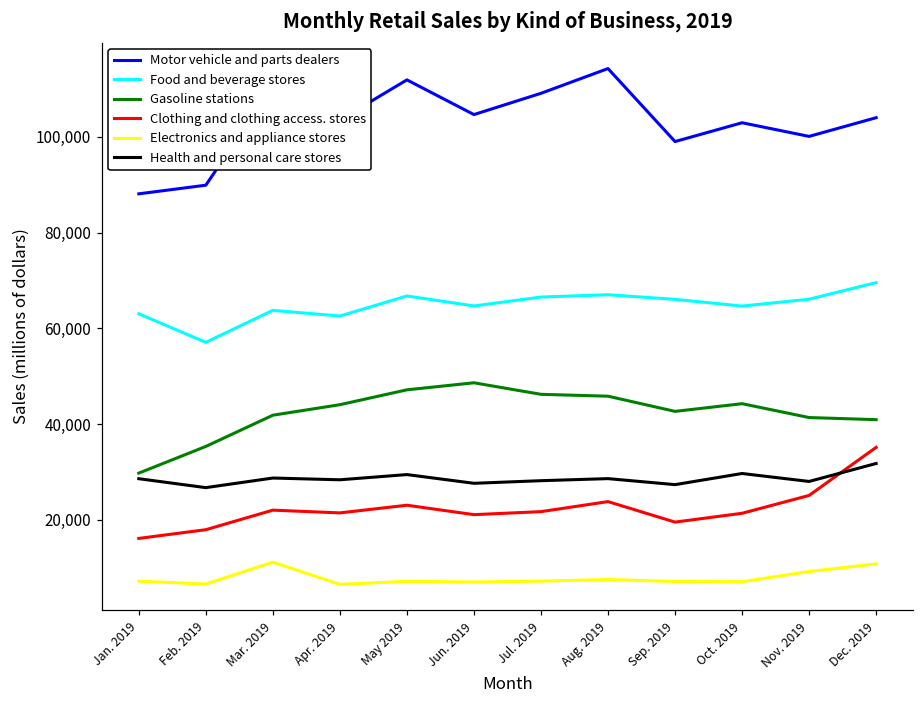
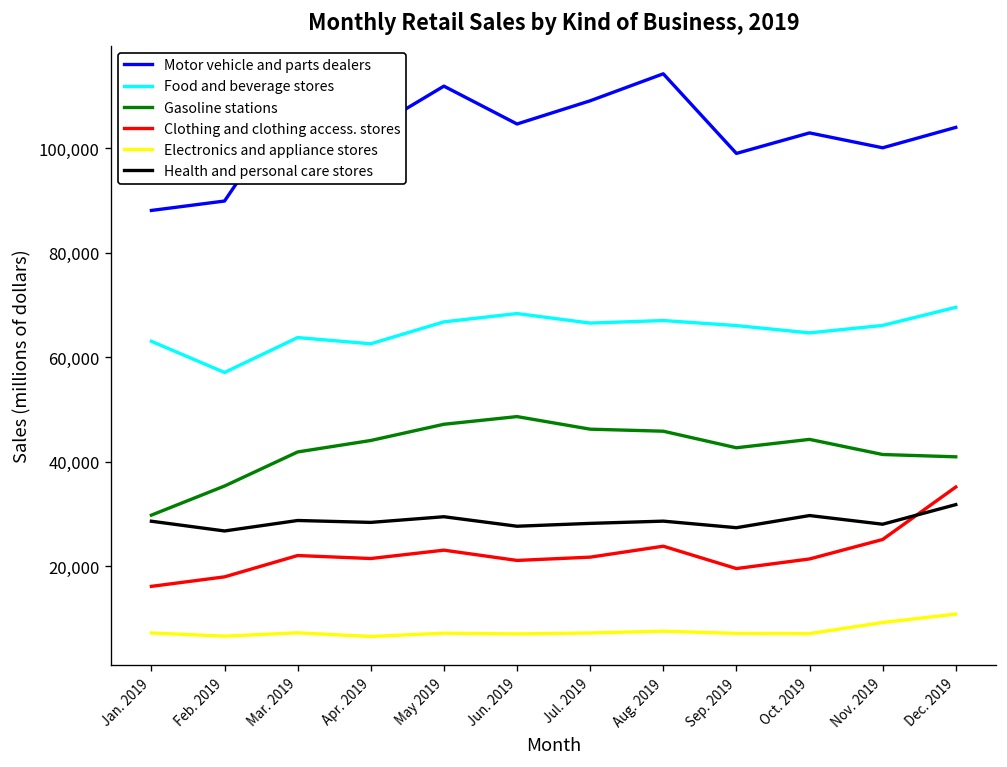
Electronics and appliance stores, Mar. 2019: 11,000 -> 7,000
Food and beverage stores, Jun. 2019: 65,000 -> 68,000
